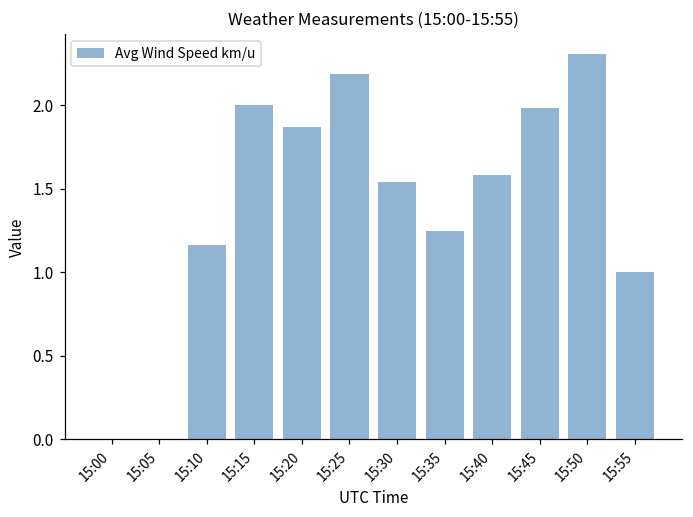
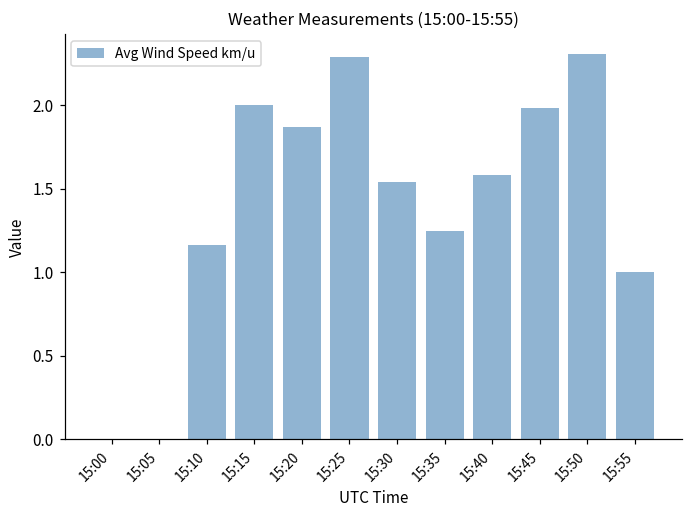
15:25: 2.19 -> 2.29
